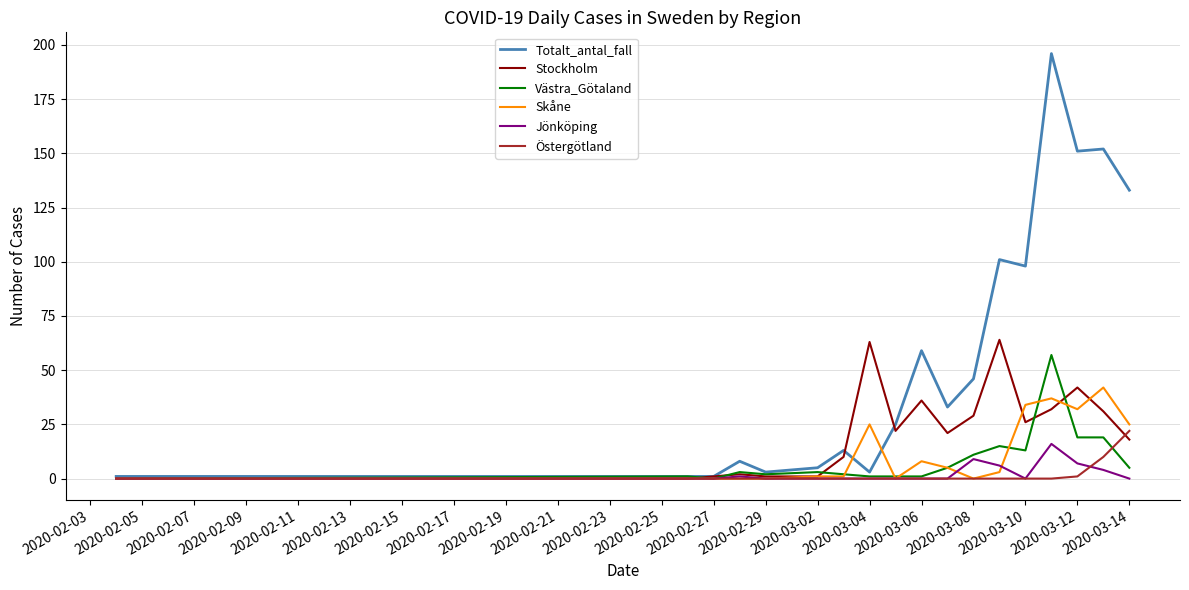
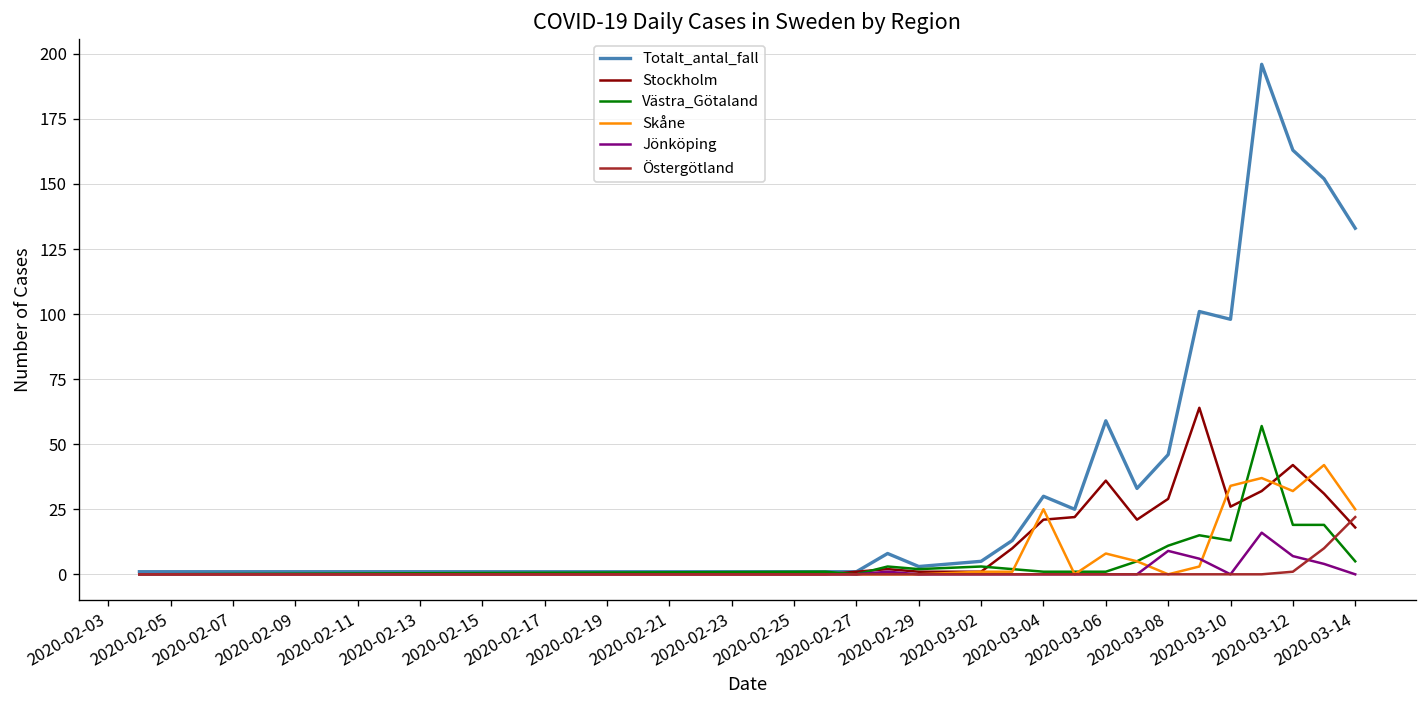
Totalt_antal_fall, 2020-03-04: 3 -> 30
Stockholm, 2020-03-04: 63 -> 21
Totalt_antal_fall, 2020-03-12: 151 -> 163
